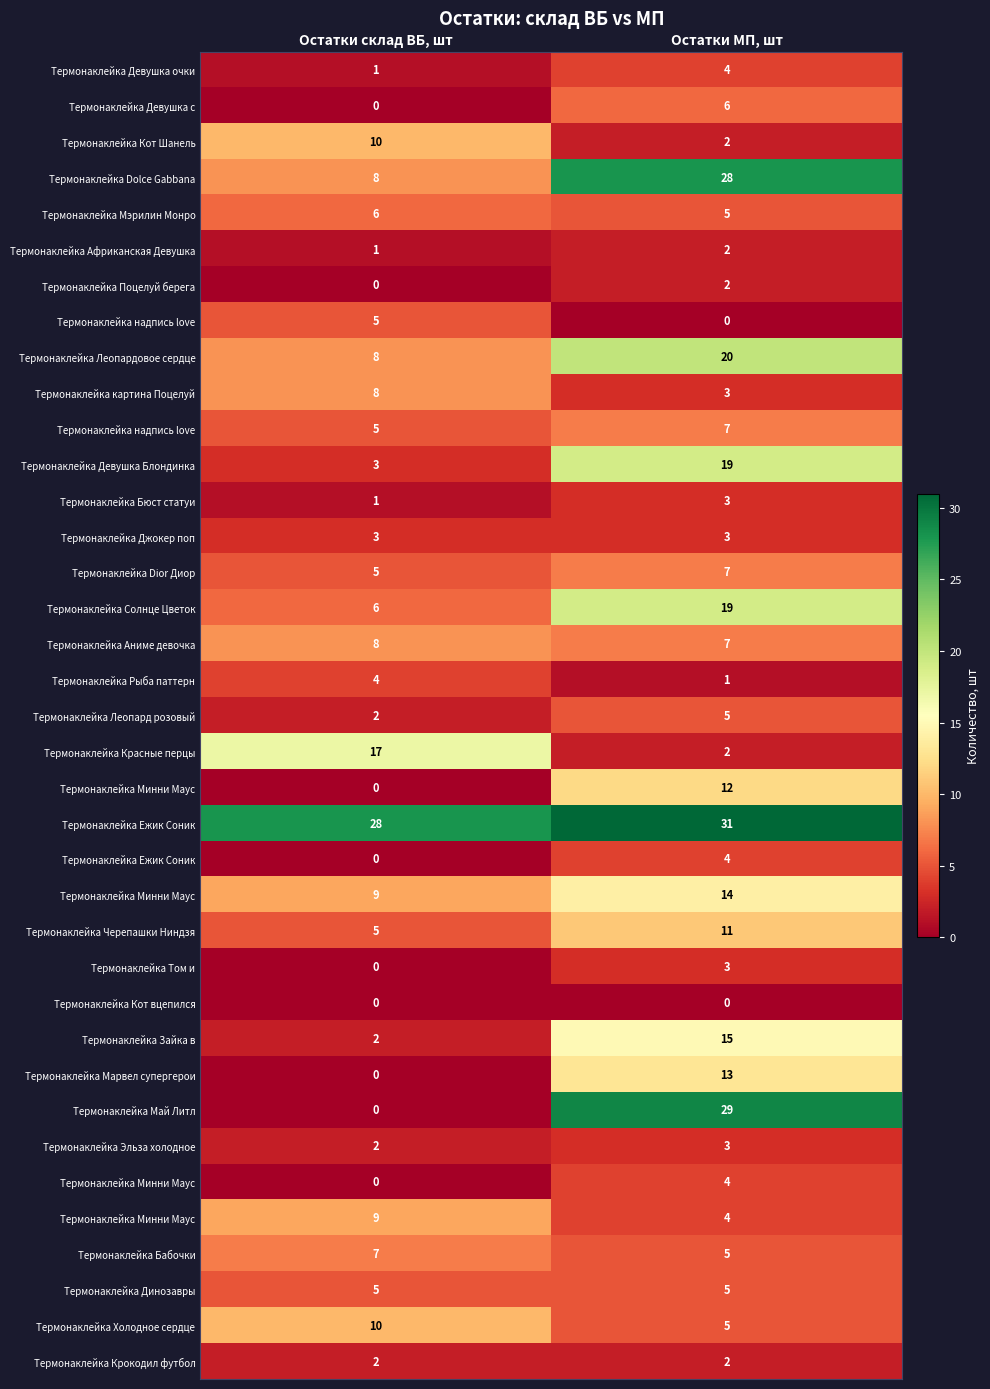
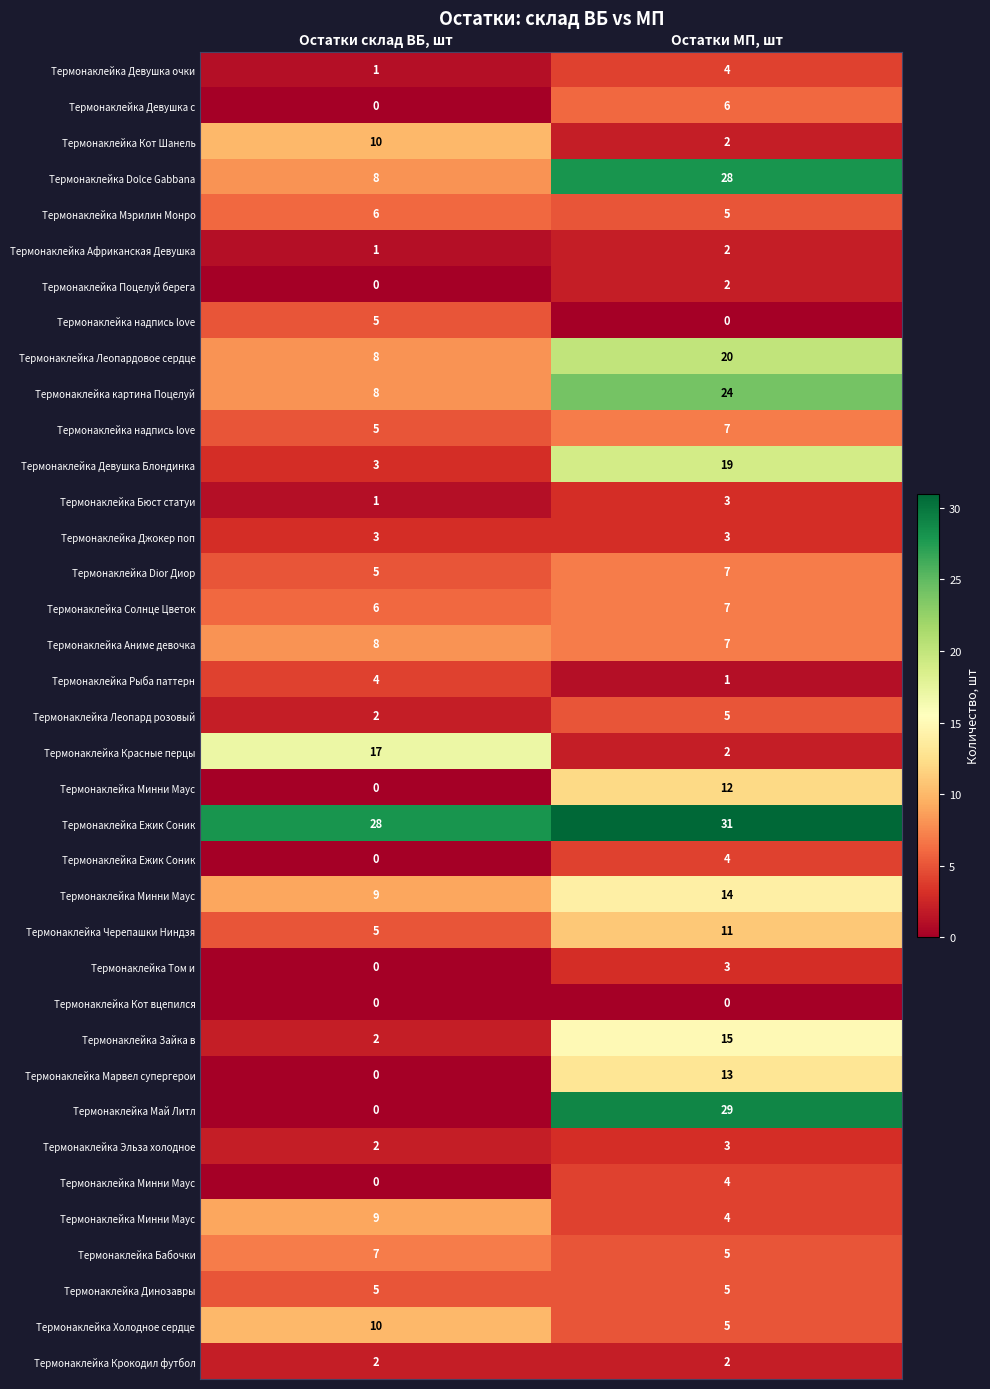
Термонаклейка картина Поцелуй, Остатки МП, шт: 3 -> 24
Термонаклейка Солнце Цветок, Остатки МП, шт: 19 -> 7
